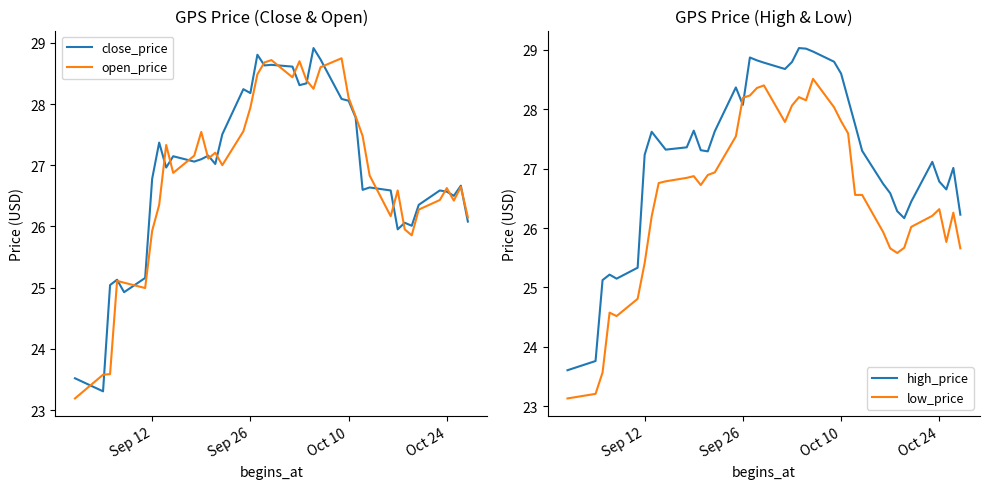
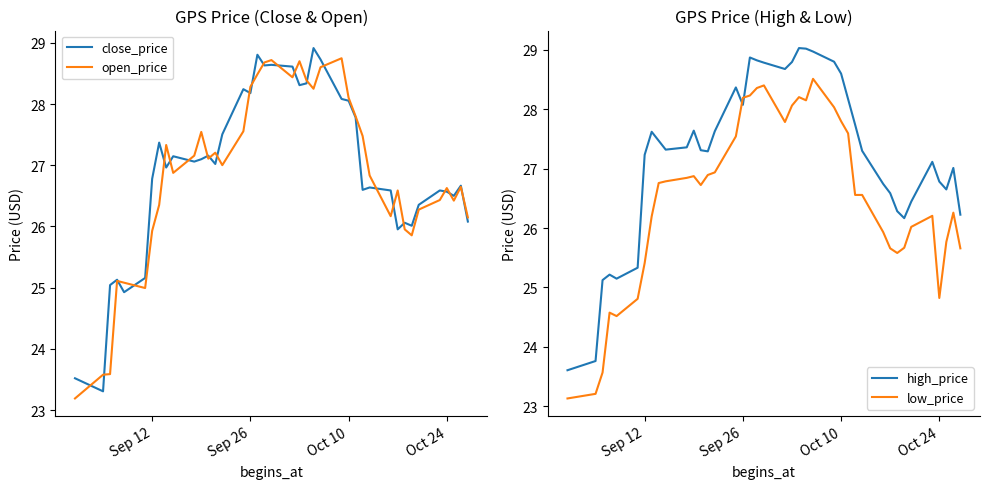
GPS Price (Close & Open), open_price, Sep 26: 27.9 -> 28.3
GPS Price (High & Low), low_price, Oct 24: 26.3 -> 24.8
